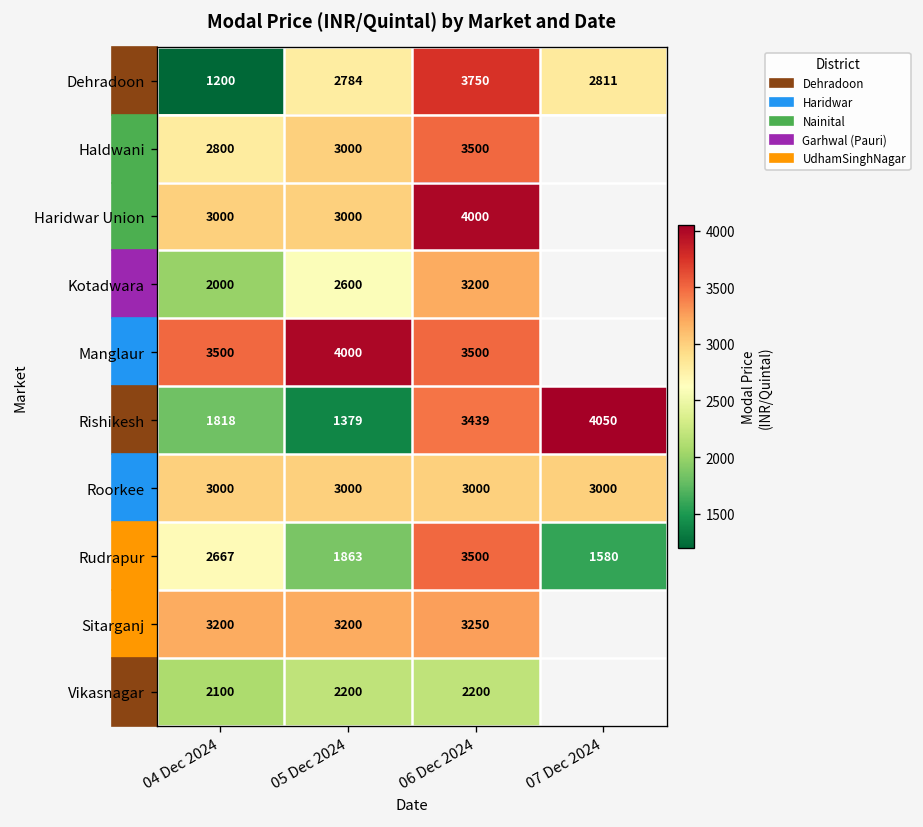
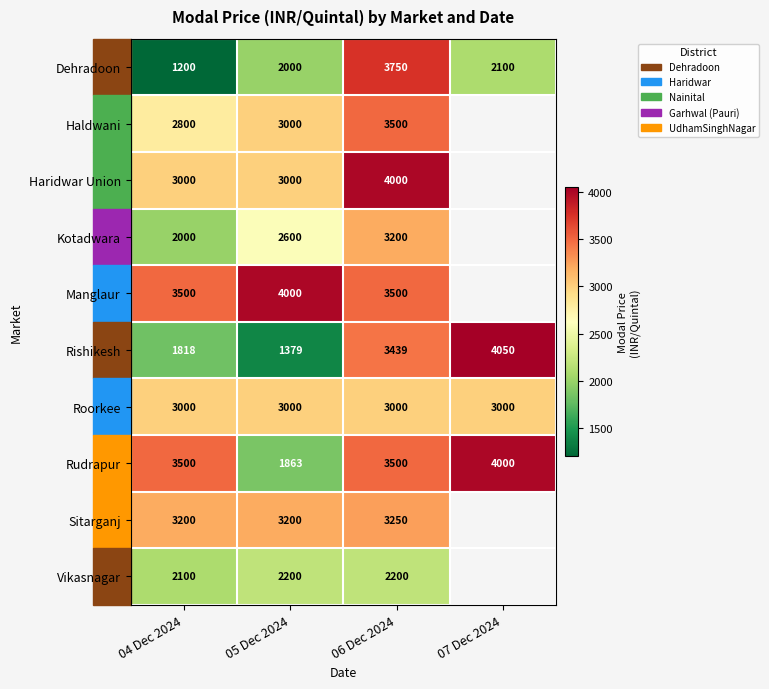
Dehradoon, 05 Dec 2024: 2784 -> 2000
Dehradoon, 07 Dec 2024: 2811 -> 2100
Rudrapur, 04 Dec 2024: 2667 -> 3500
Rudrapur, 07 Dec 2024: 1580 -> 4000
